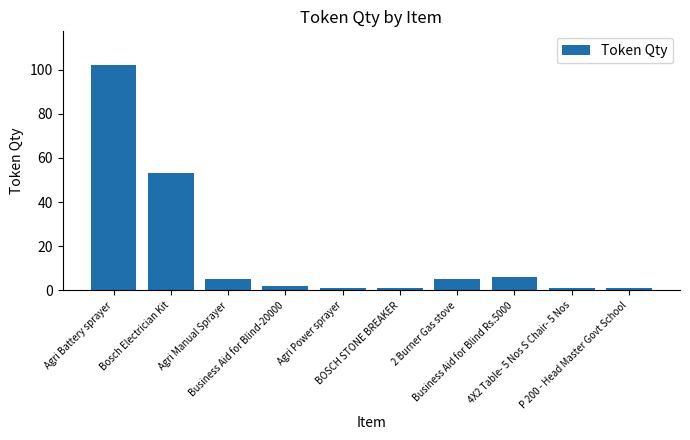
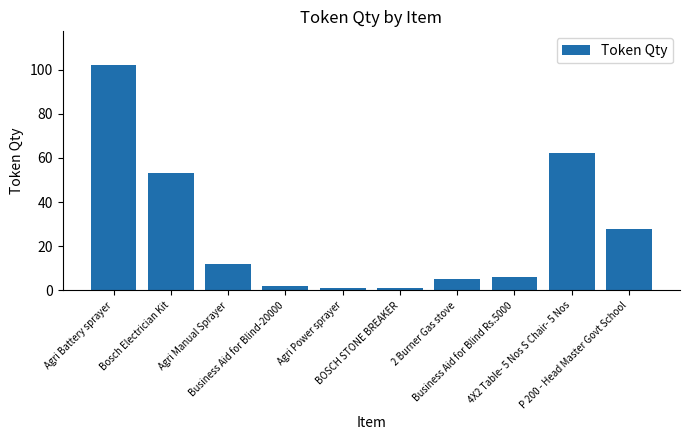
Agri Manual Sprayer: 5 -> 12
4X2 Table- 5 Nos S Chair- 5 Nos: 1 -> 62
P 200 - Head Master Govt School: 1 -> 28
